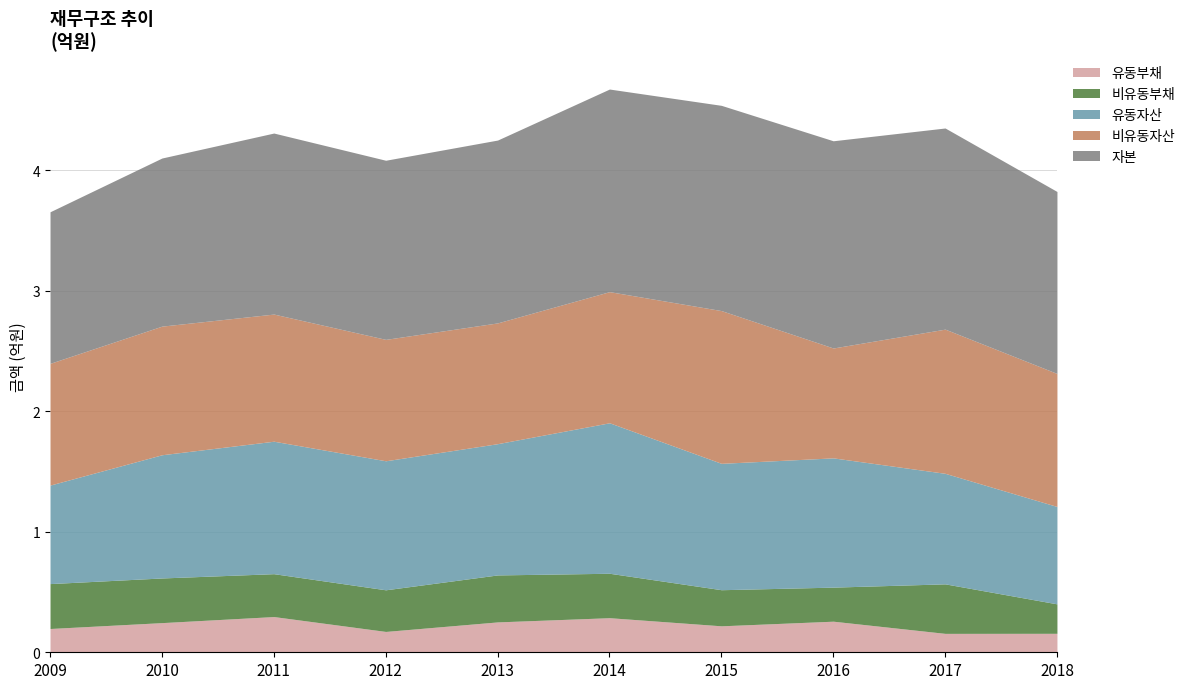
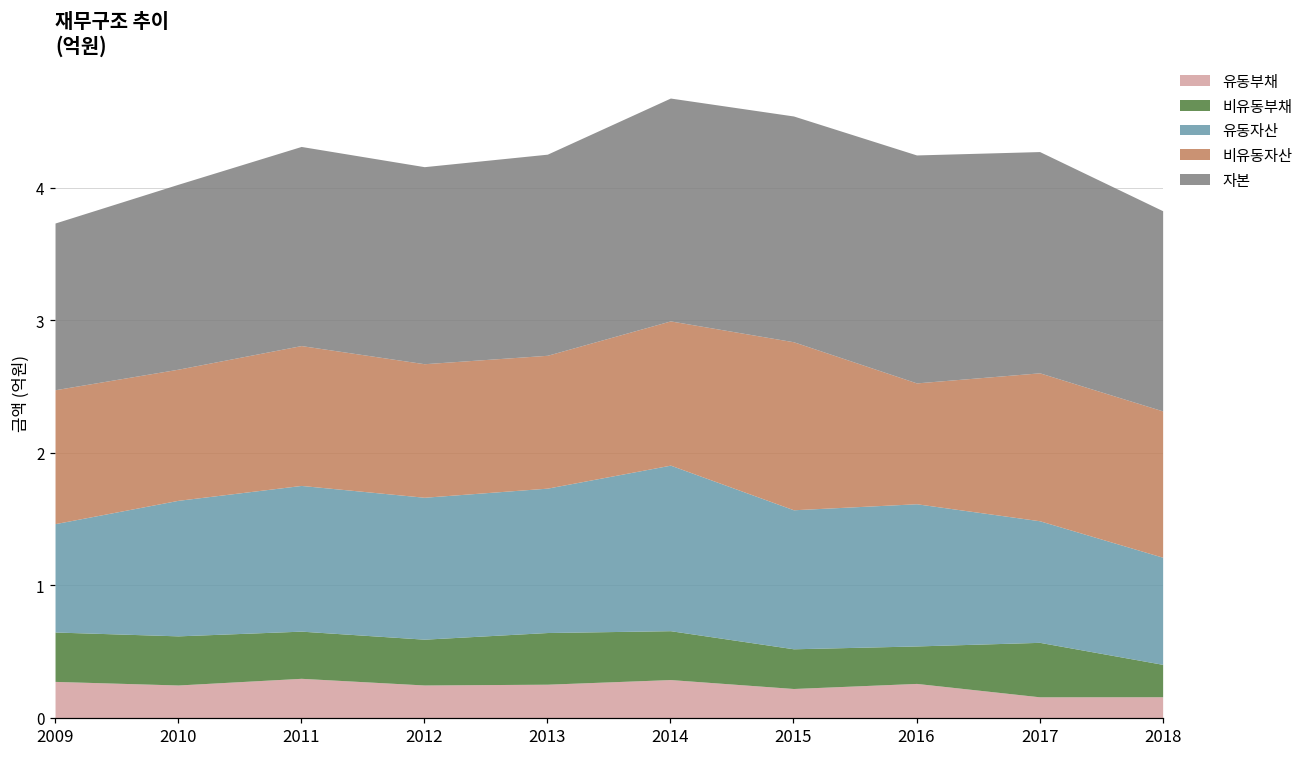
유동부채, 2009: 0.20 -> 0.27
비유동자산, 2010: 1.07 -> 0.99
유동부채, 2012: 0.17 -> 0.25
비유동자산, 2017: 1.20 -> 1.12
